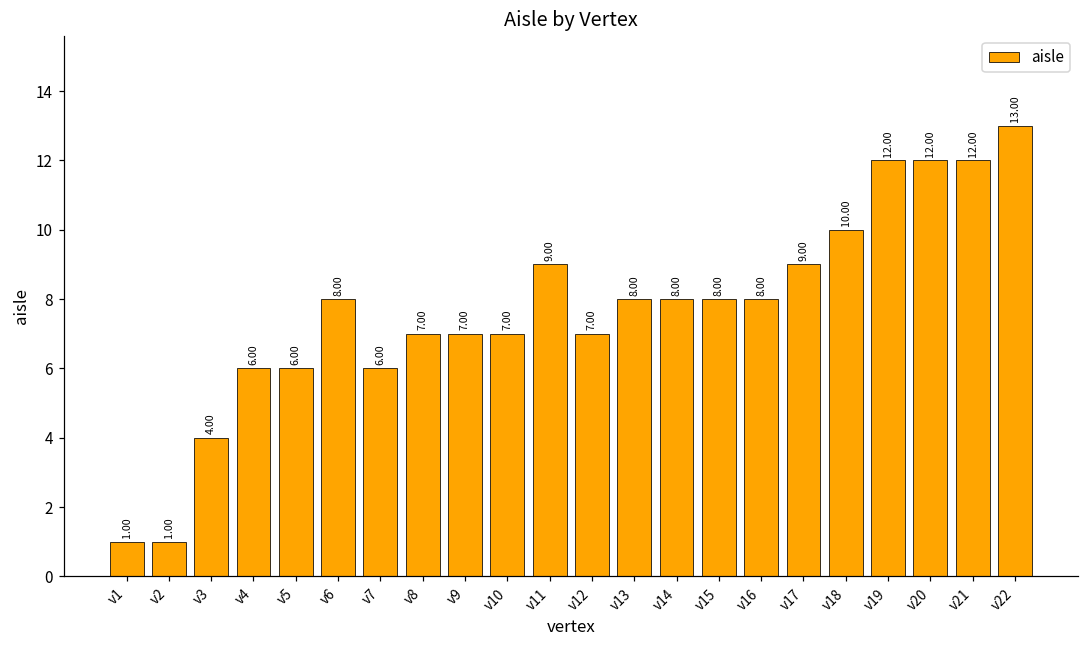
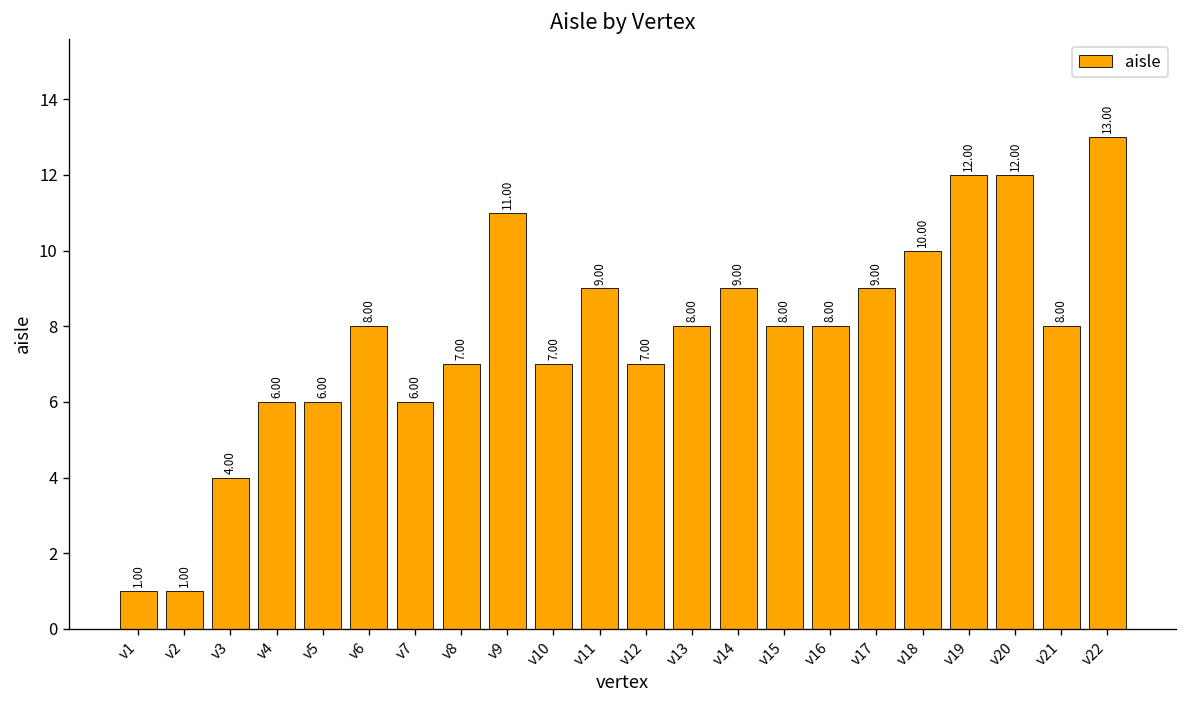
v9: 7.00 -> 11.00
v14: 8.00 -> 9.00
v21: 12.00 -> 8.00
